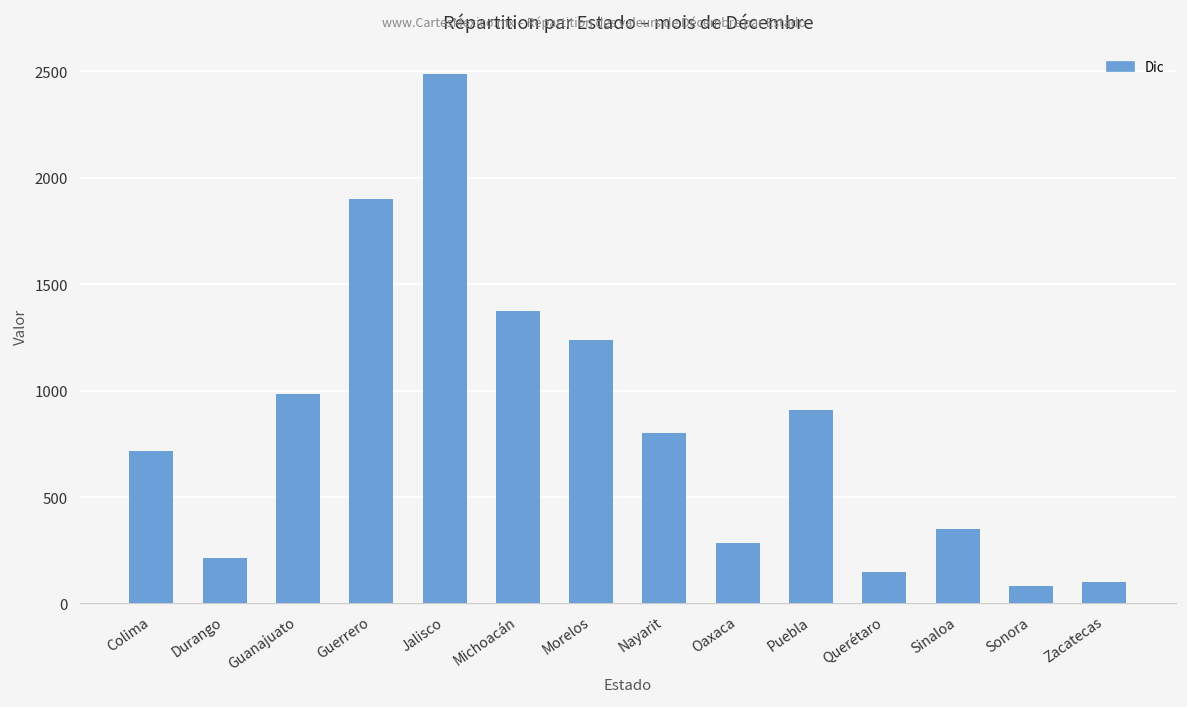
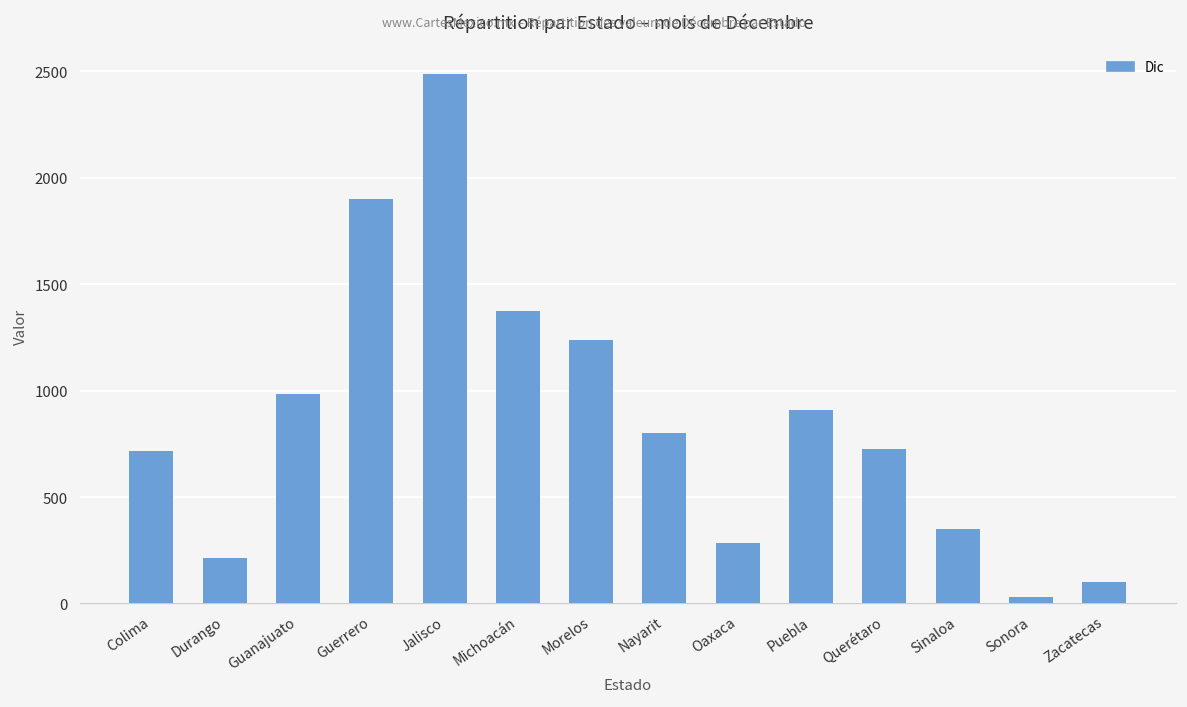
Querétaro: 150 -> 730
Sonora: 80 -> 30
